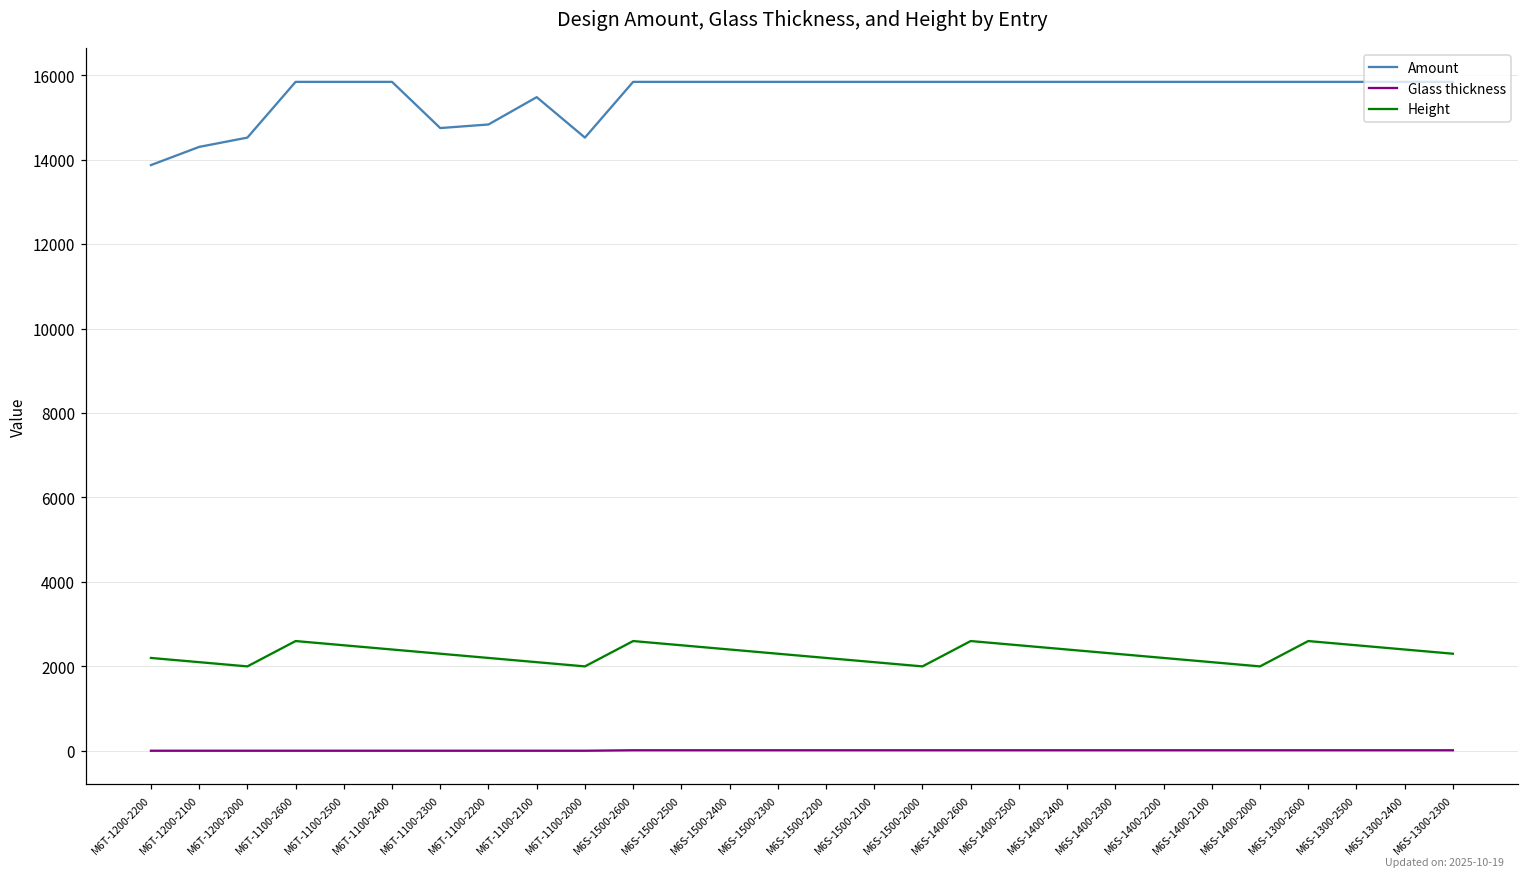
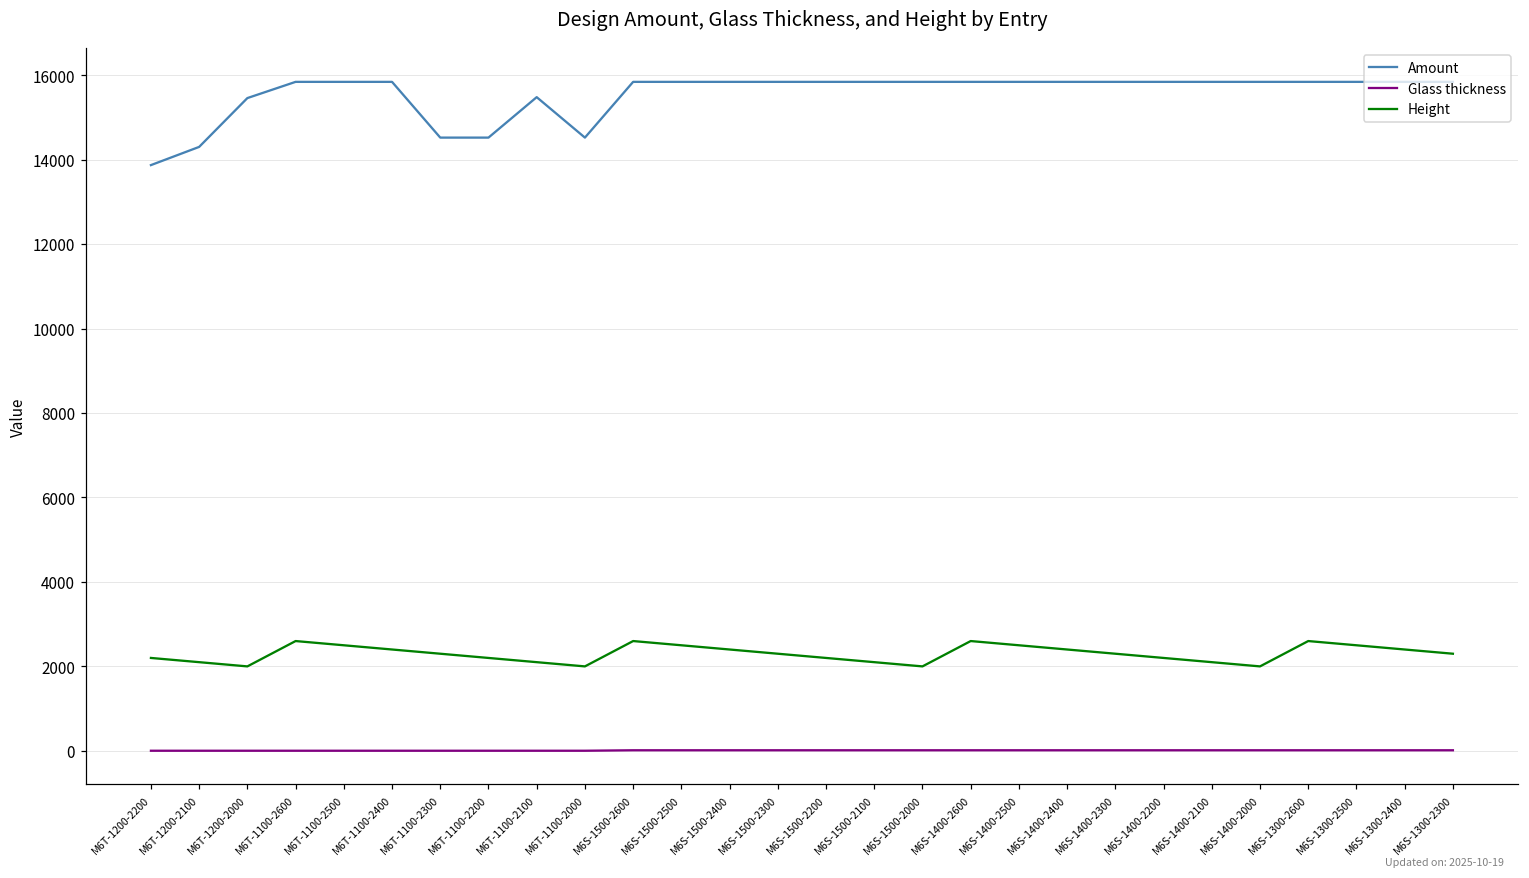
Amount, M6T-1200-2000: 14500 -> 15500
Amount, M6T-1100-2300: 14700 -> 14500
Amount, M6T-1100-2200: 14800 -> 14500
